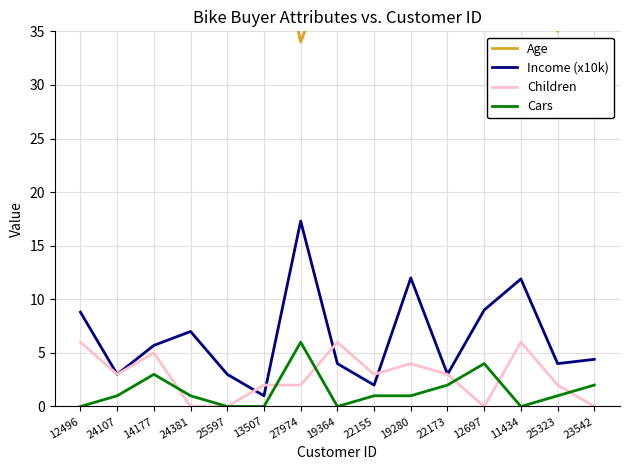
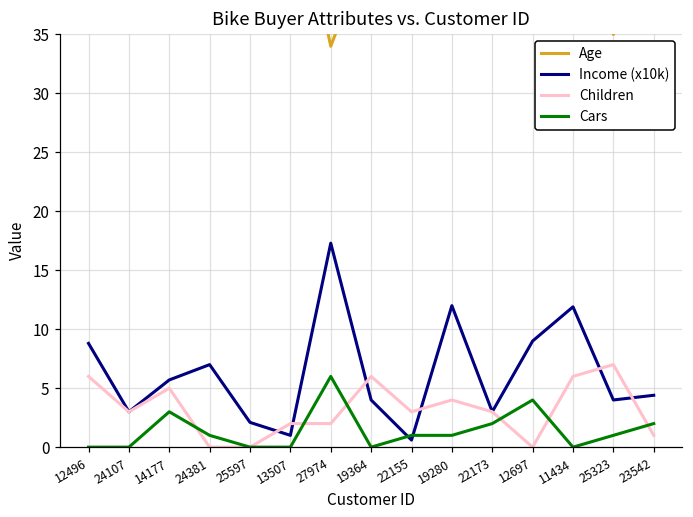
Cars, 24107: 1 -> 0
Income (x10k), 25597: 3.0 -> 2.1
Income (x10k), 22155: 2.0 -> 0.6
Children, 25323: 2 -> 7
Children, 23542: 0 -> 1
